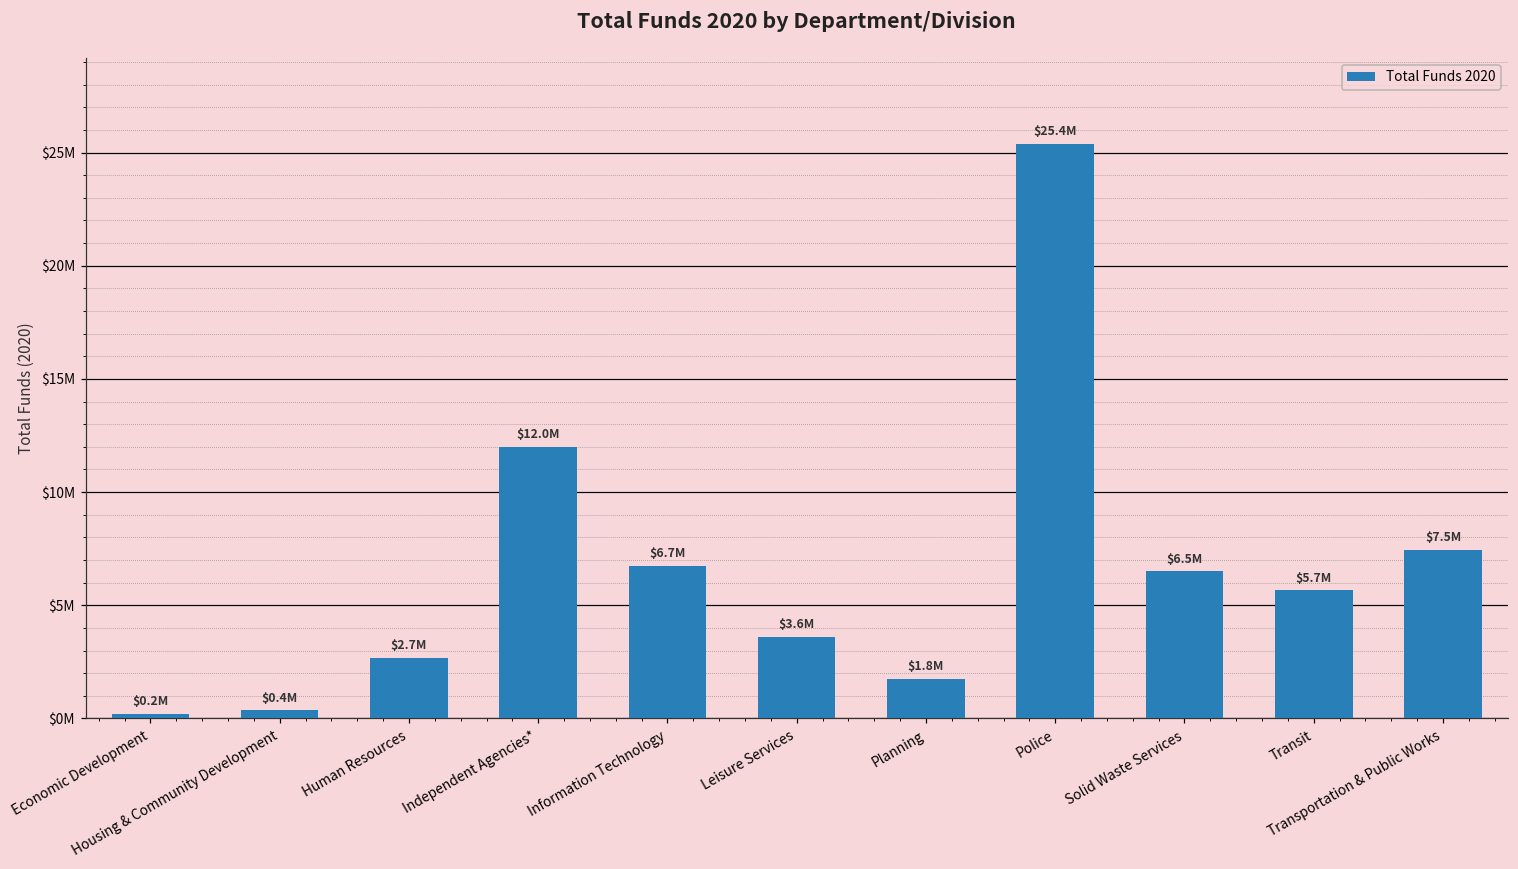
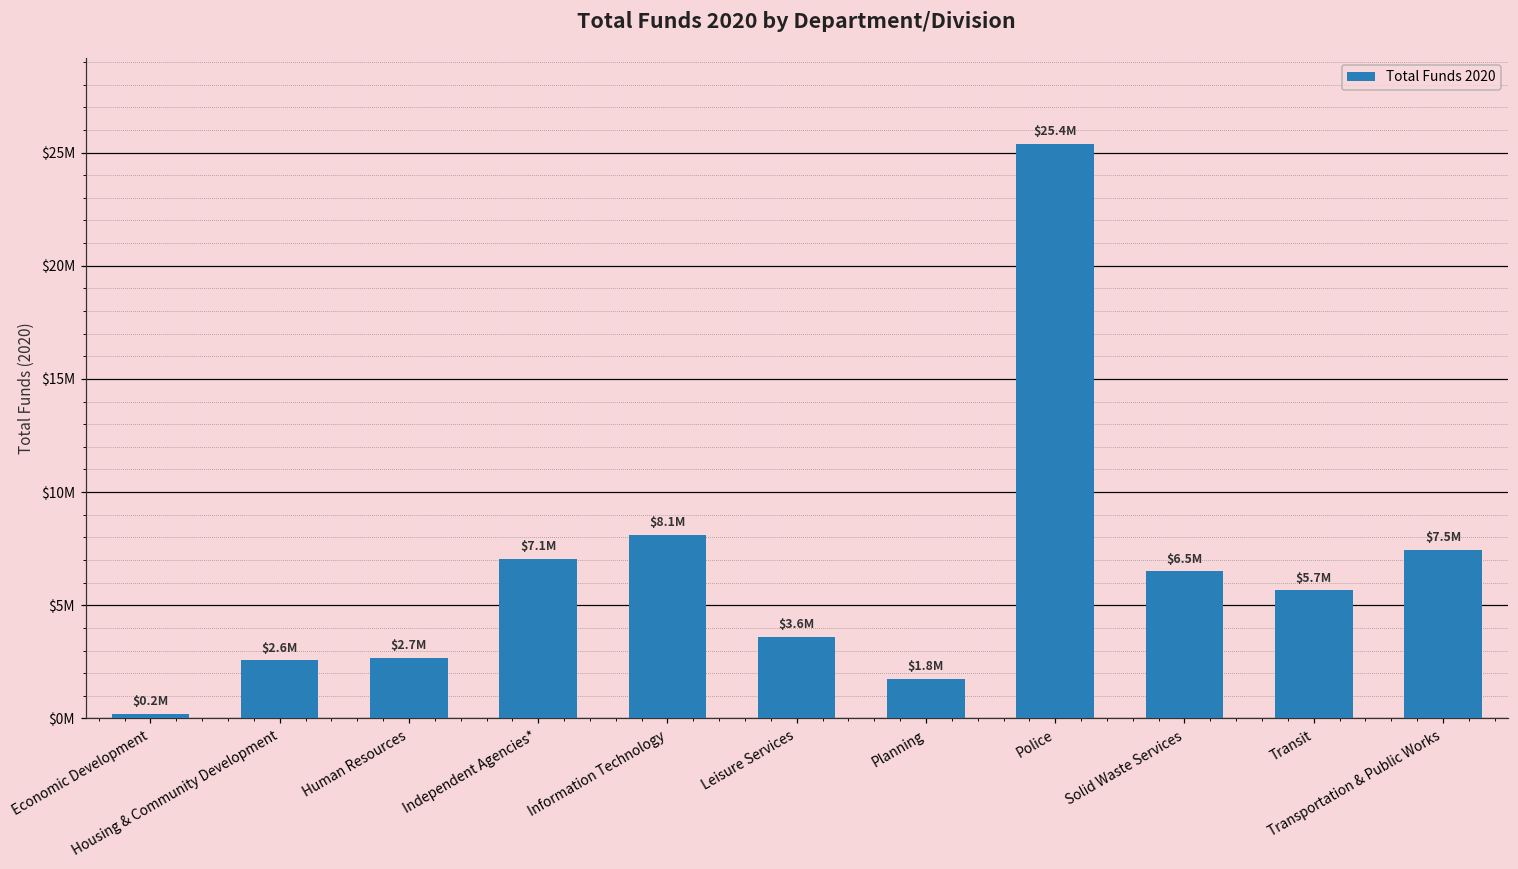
Housing & Community Development: $0.4M -> $2.6M
Independent Agencies*: $12.0M -> $7.1M
Information Technology: $6.7M -> $8.1M
